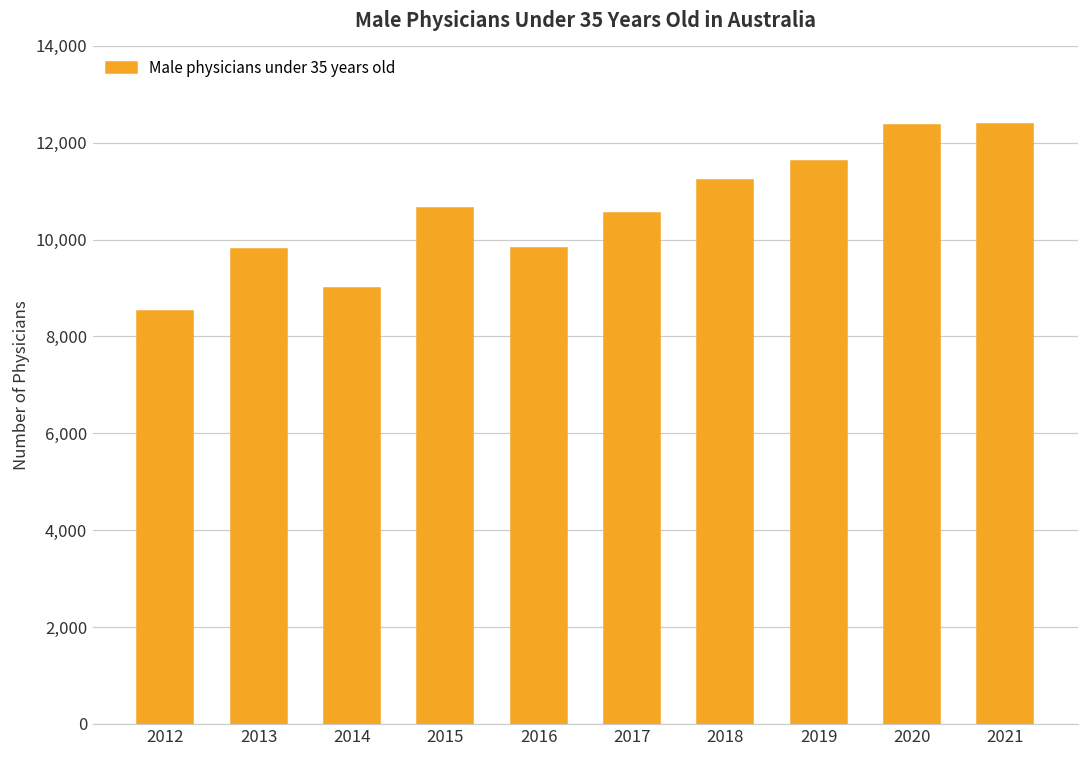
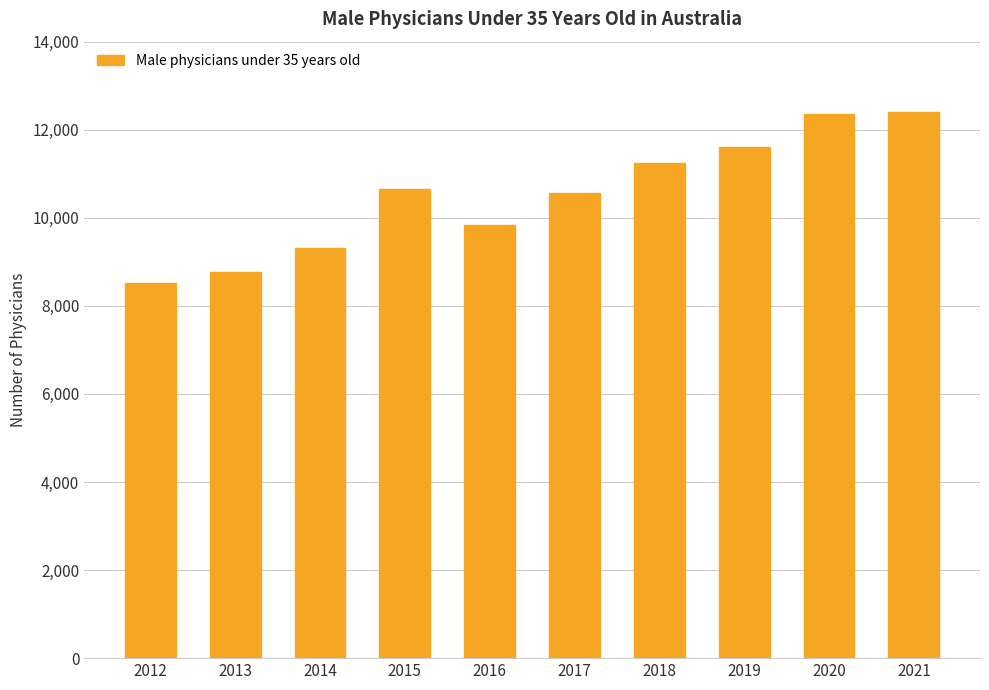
2013: 9,800 -> 8,800
2014: 9,000 -> 9,300
